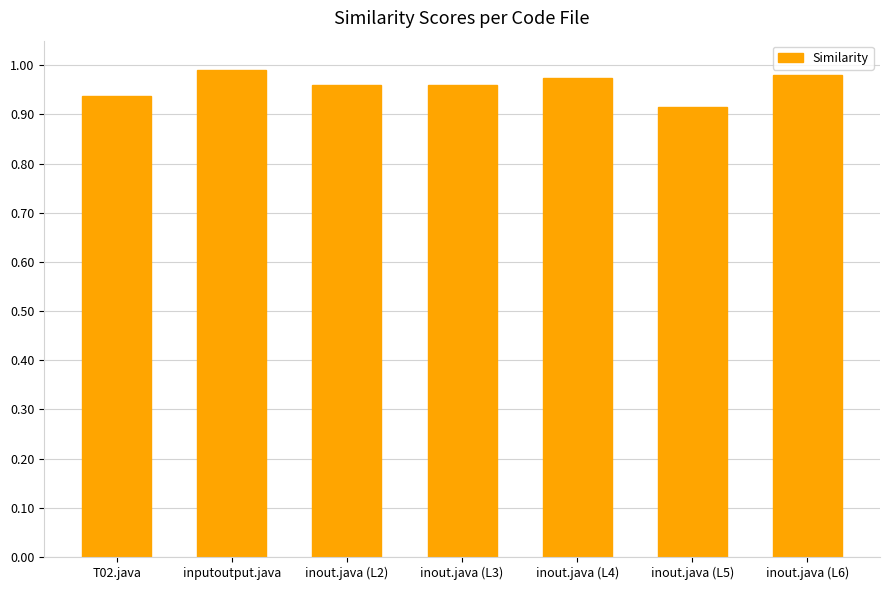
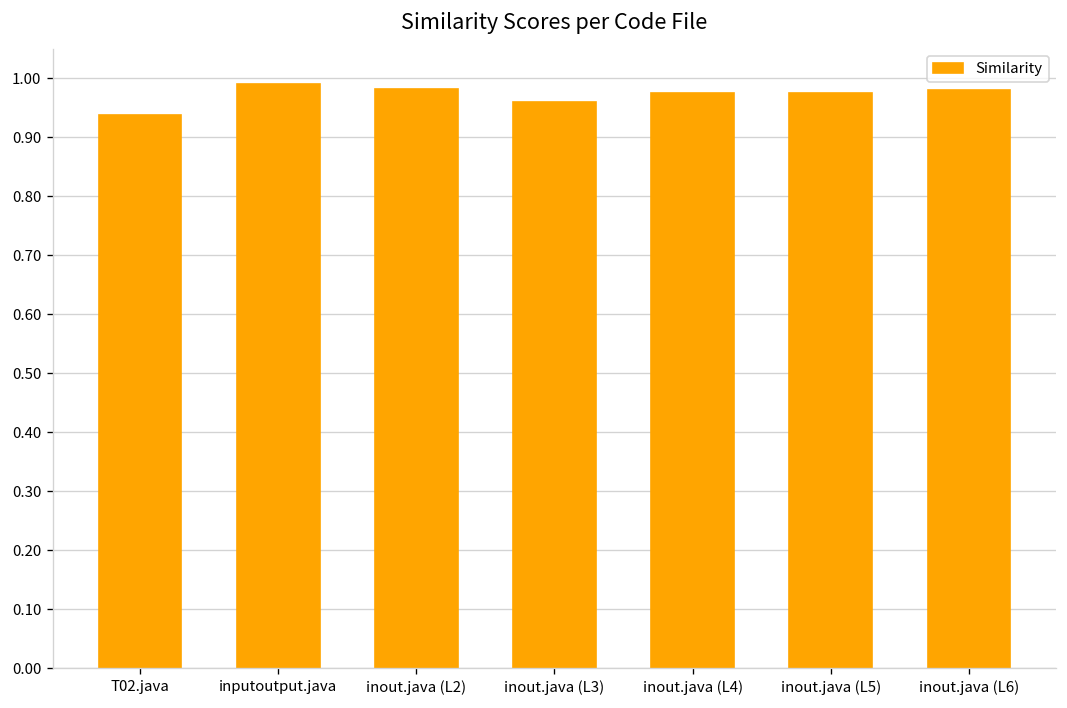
inout.java (L2): 0.96 -> 0.98
inout.java (L5): 0.92 -> 0.98
